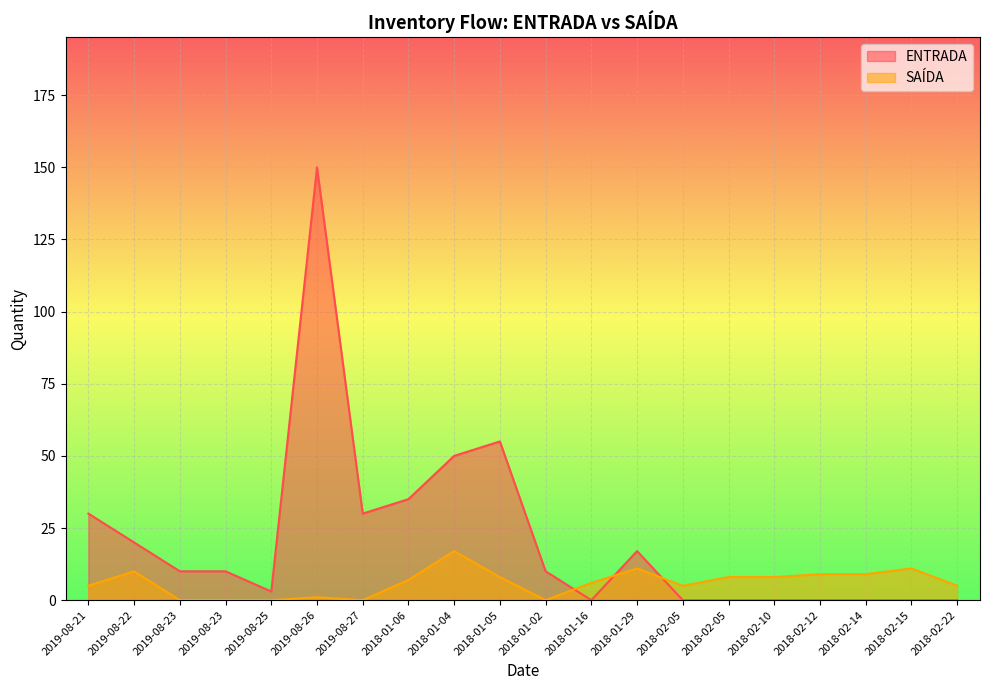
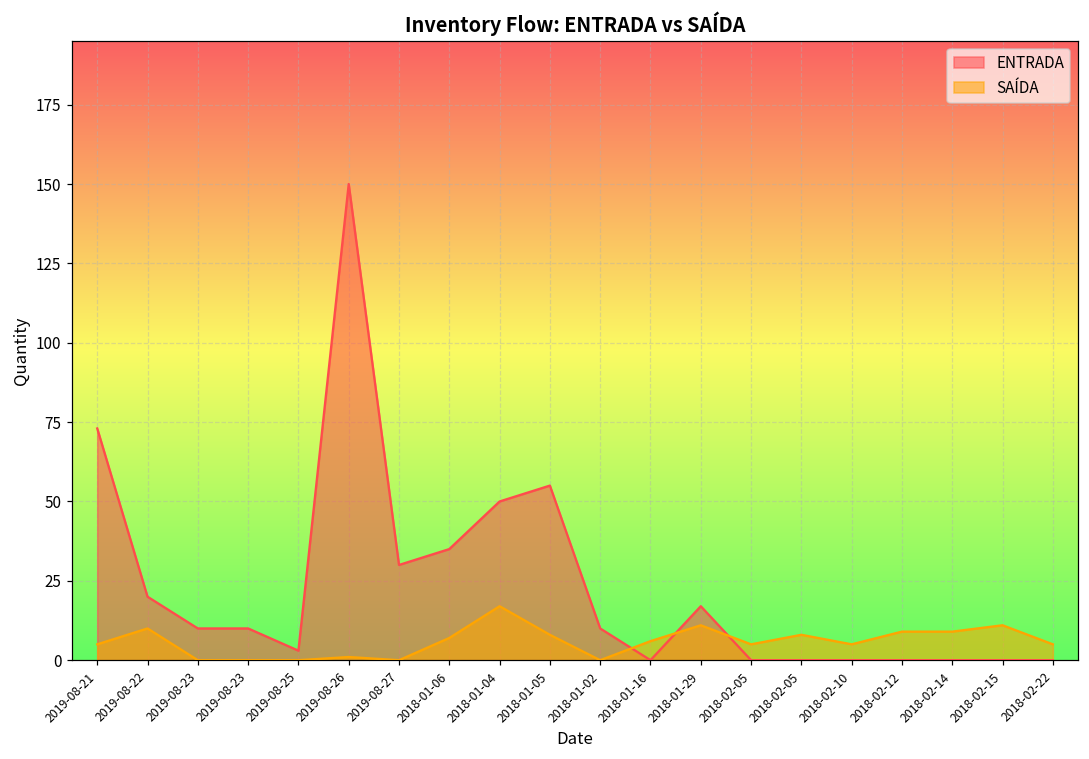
ENTRADA, 2019-08-21: 30 -> 73
SAÍDA, 2018-02-10: 8 -> 5
